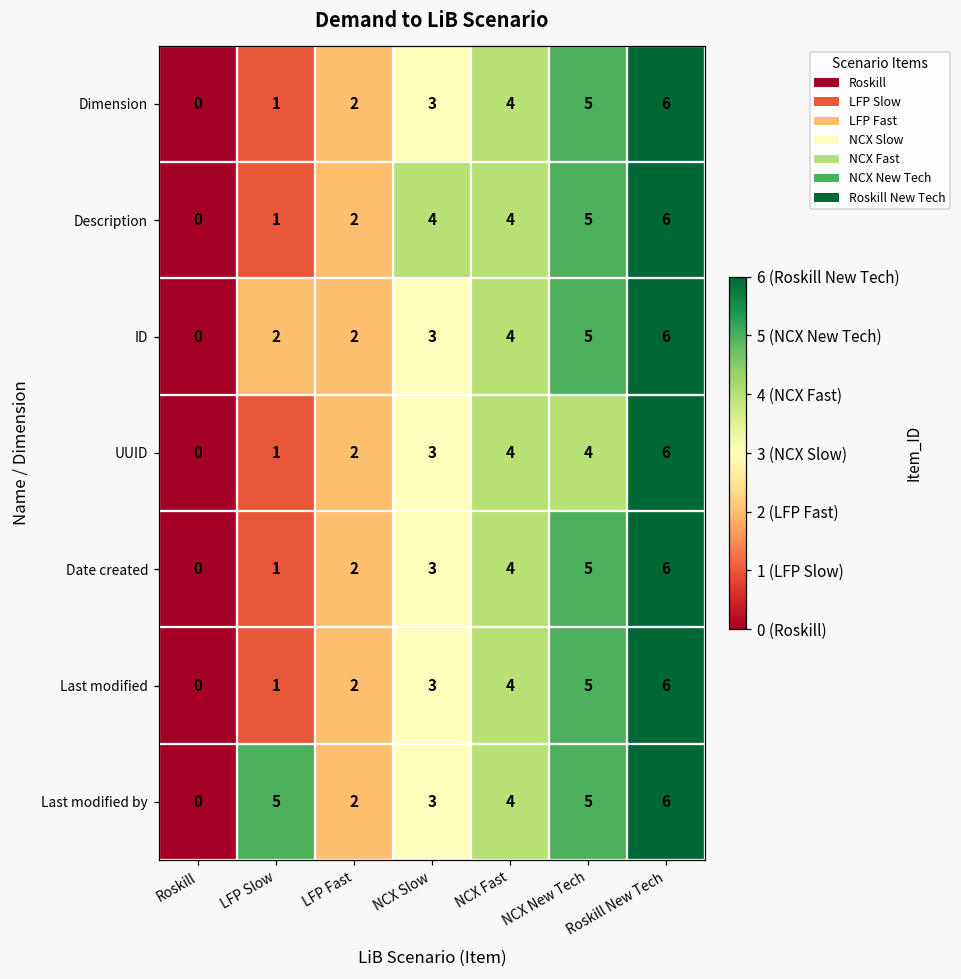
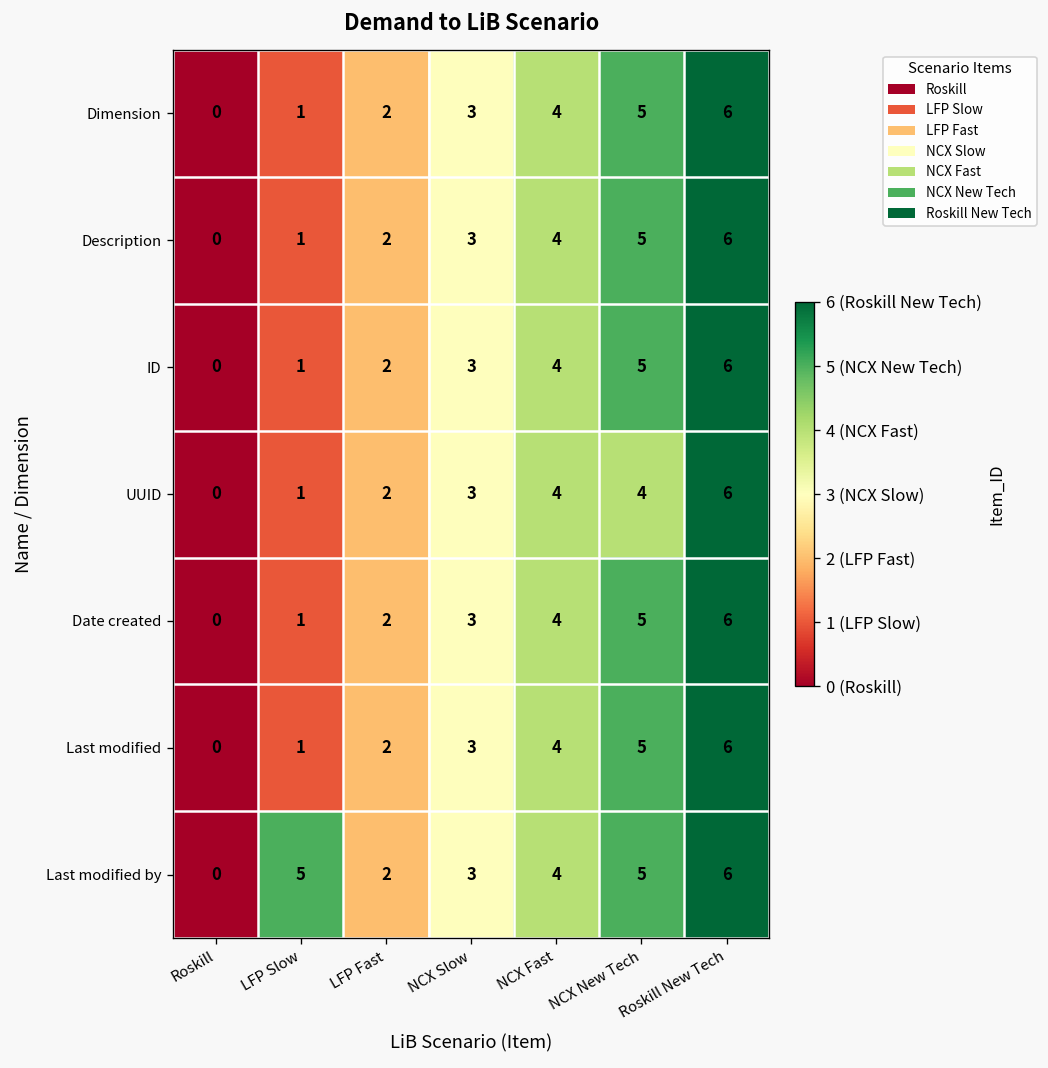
Description, NCX Slow: 4 -> 3
ID, LFP Slow: 2 -> 1
